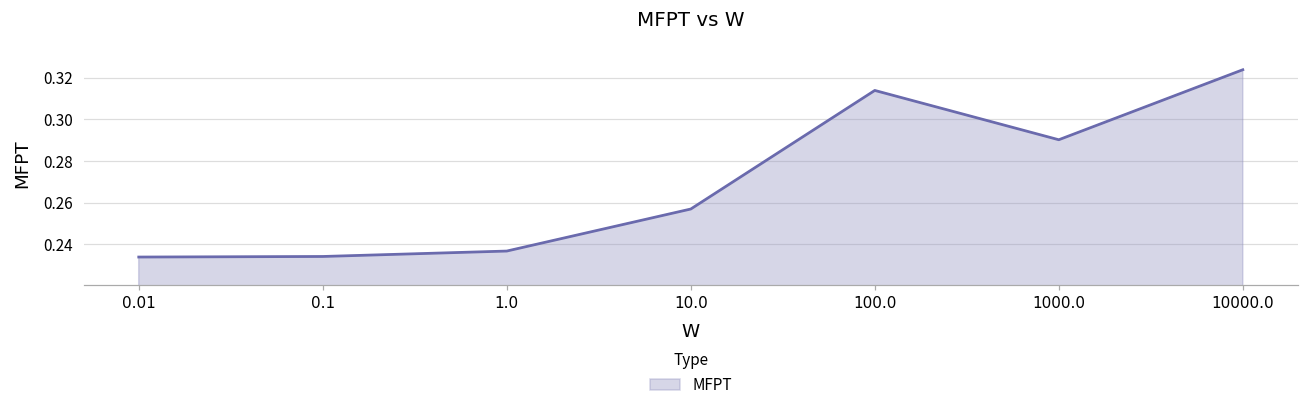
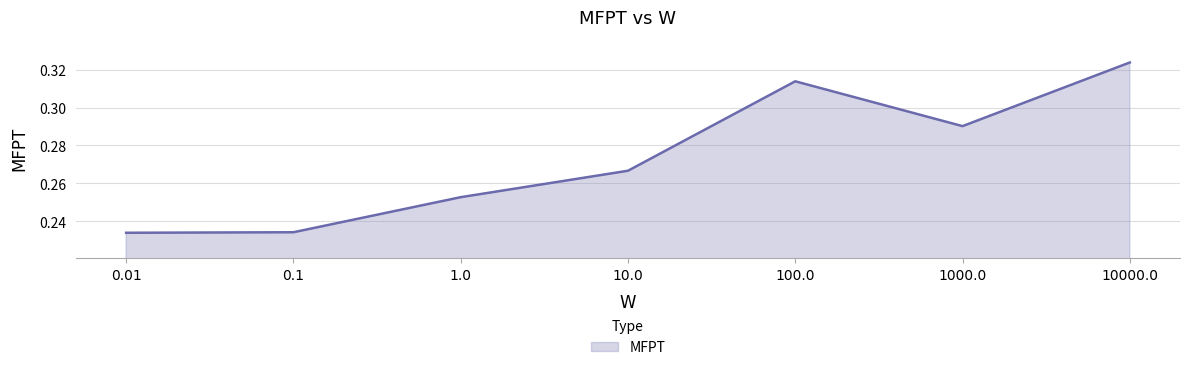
1.0: 0.237 -> 0.253
10.0: 0.257 -> 0.267
